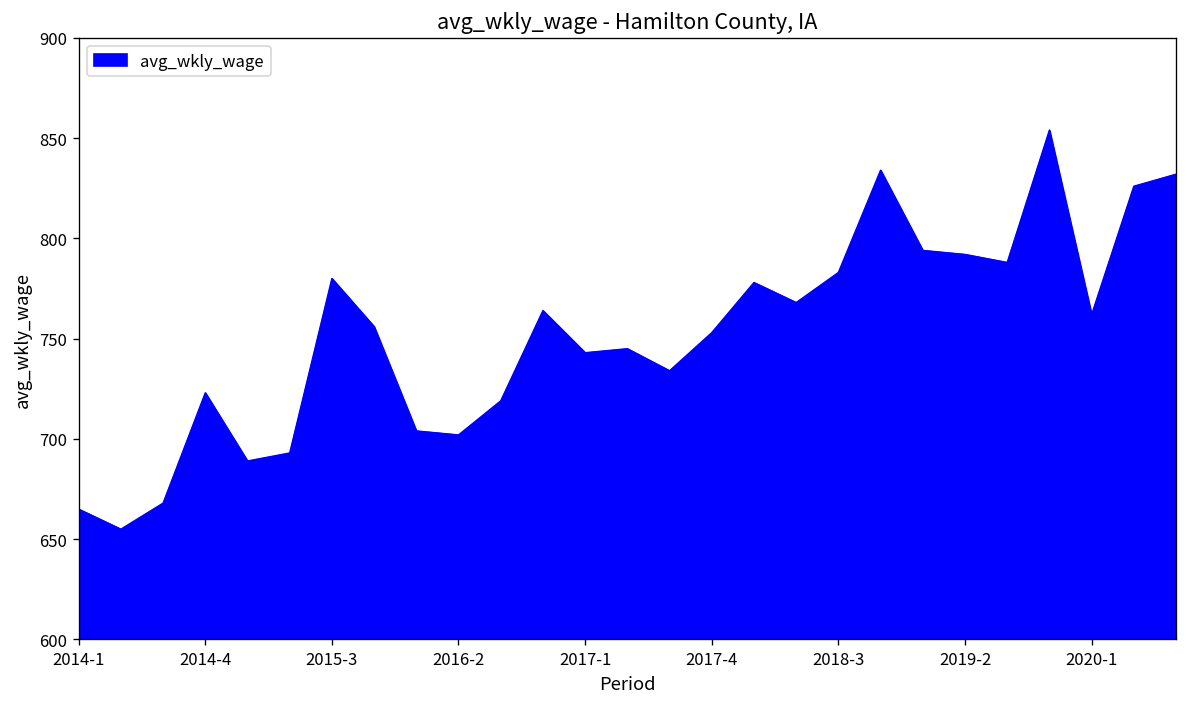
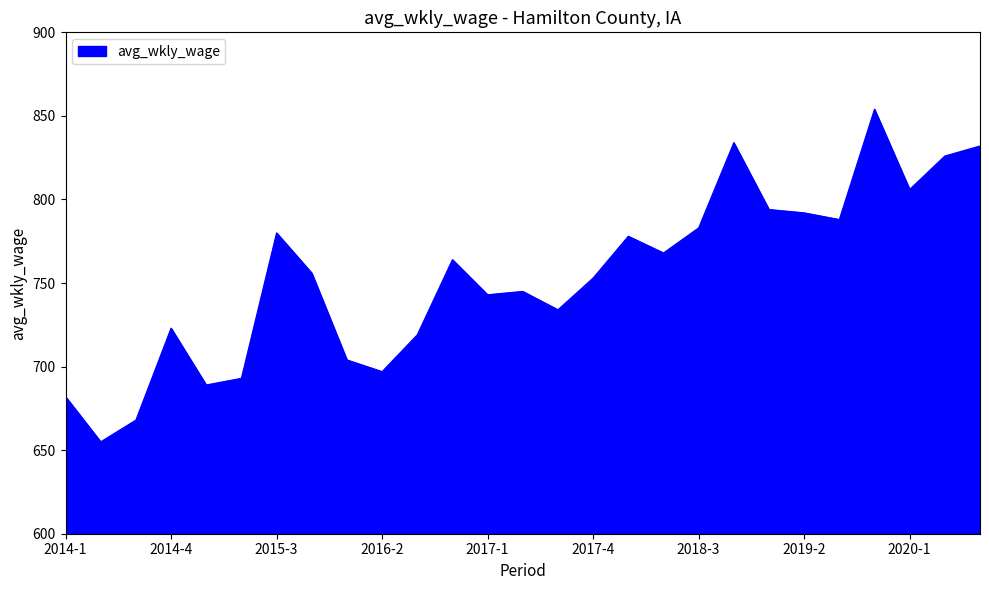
2014-1: 665 -> 682
2016-2: 702 -> 697
2020-1: 762 -> 806
